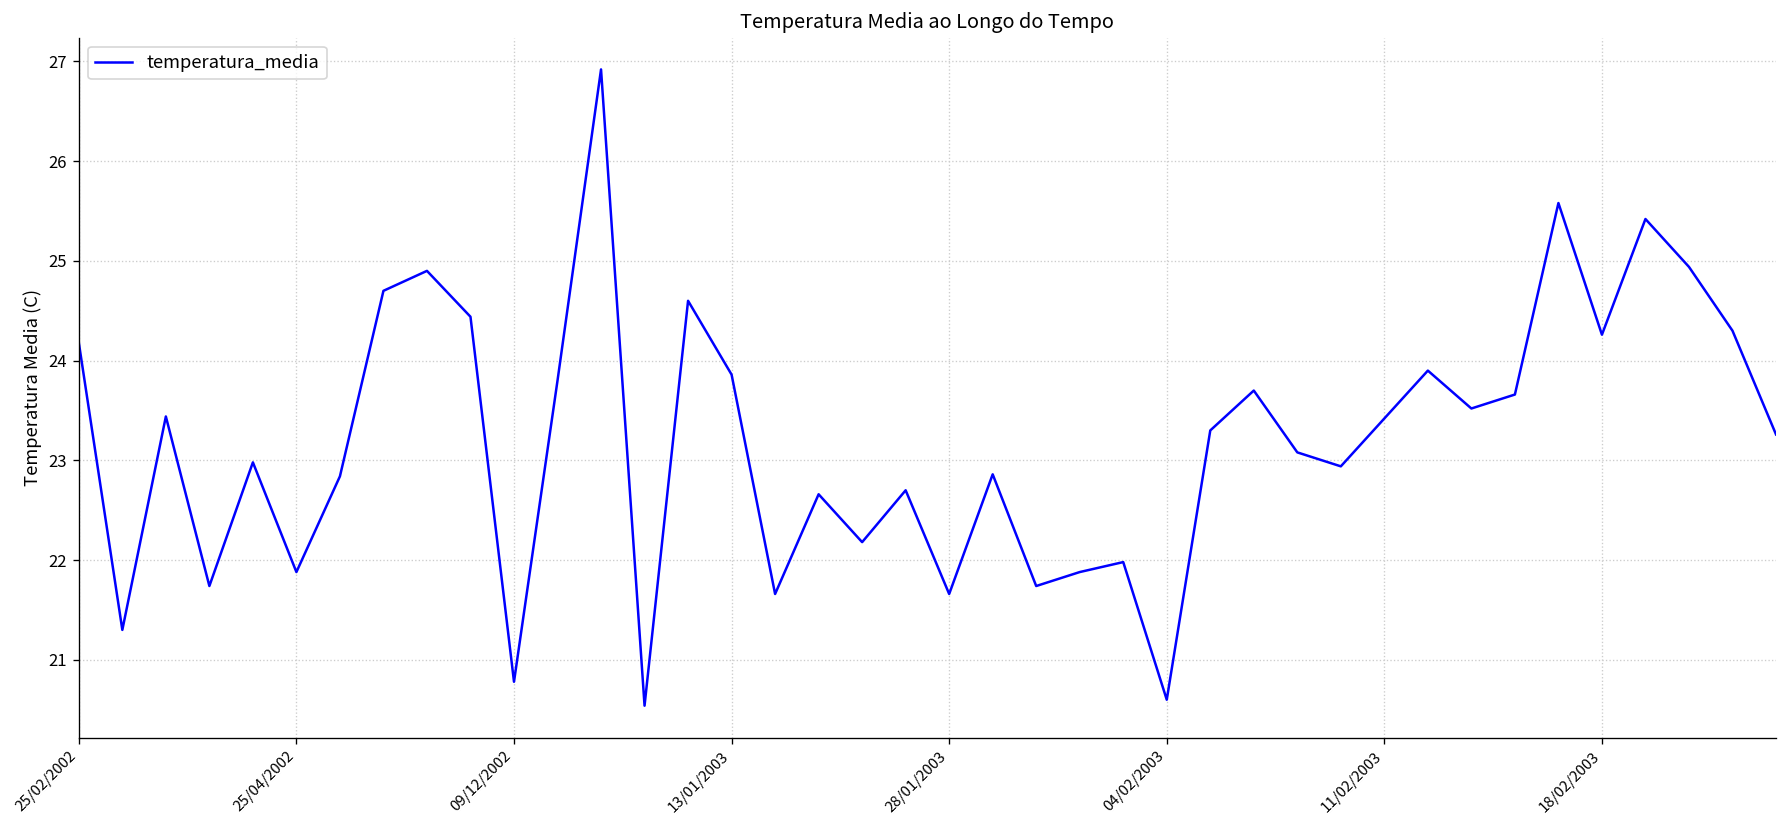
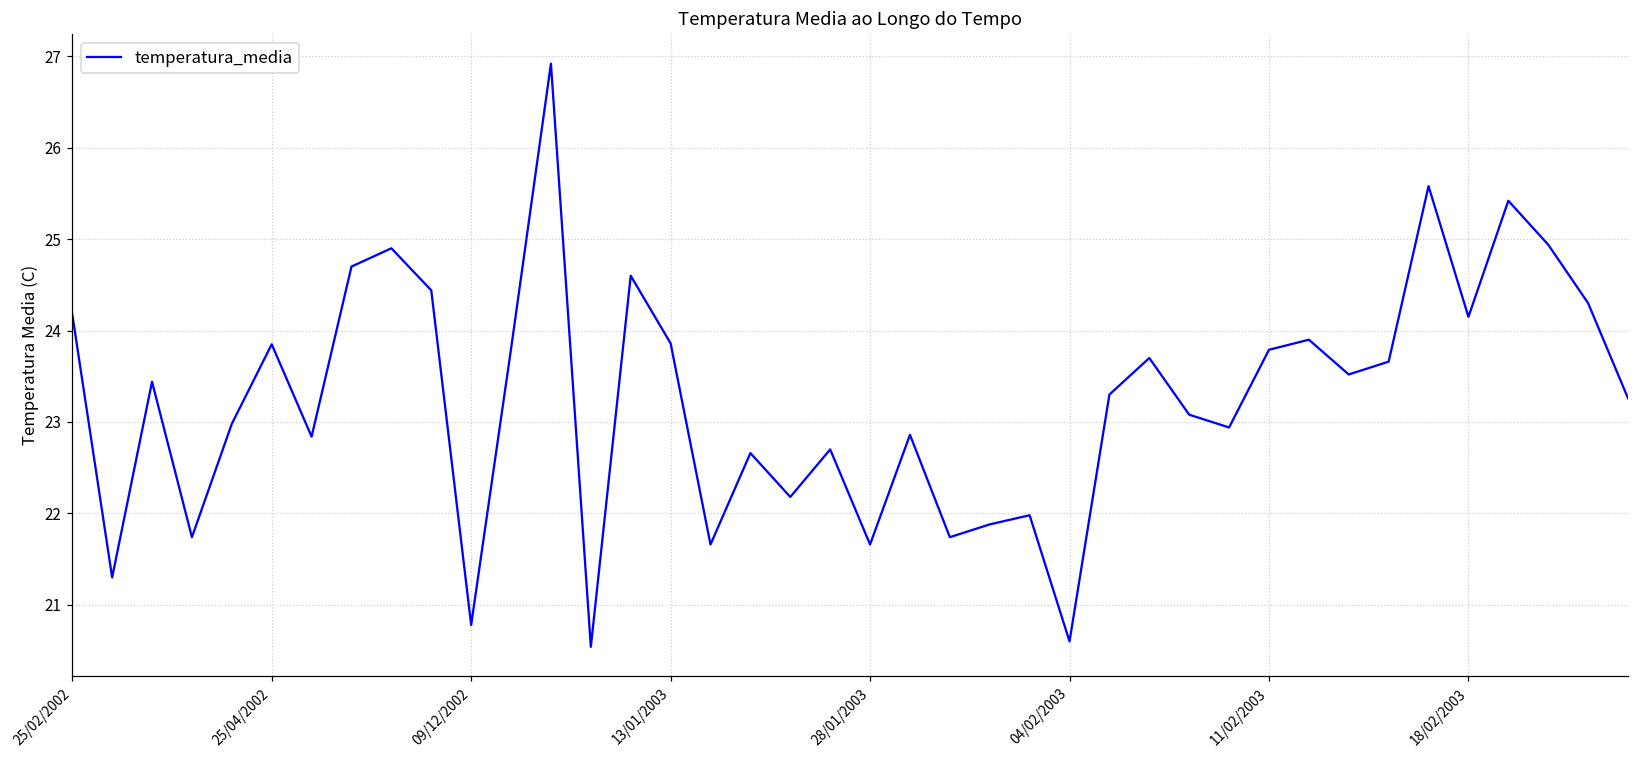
25/04/2002: 21.9 -> 23.9
11/02/2003: 23.4 -> 23.8
18/02/2003: 24.3 -> 24.2
